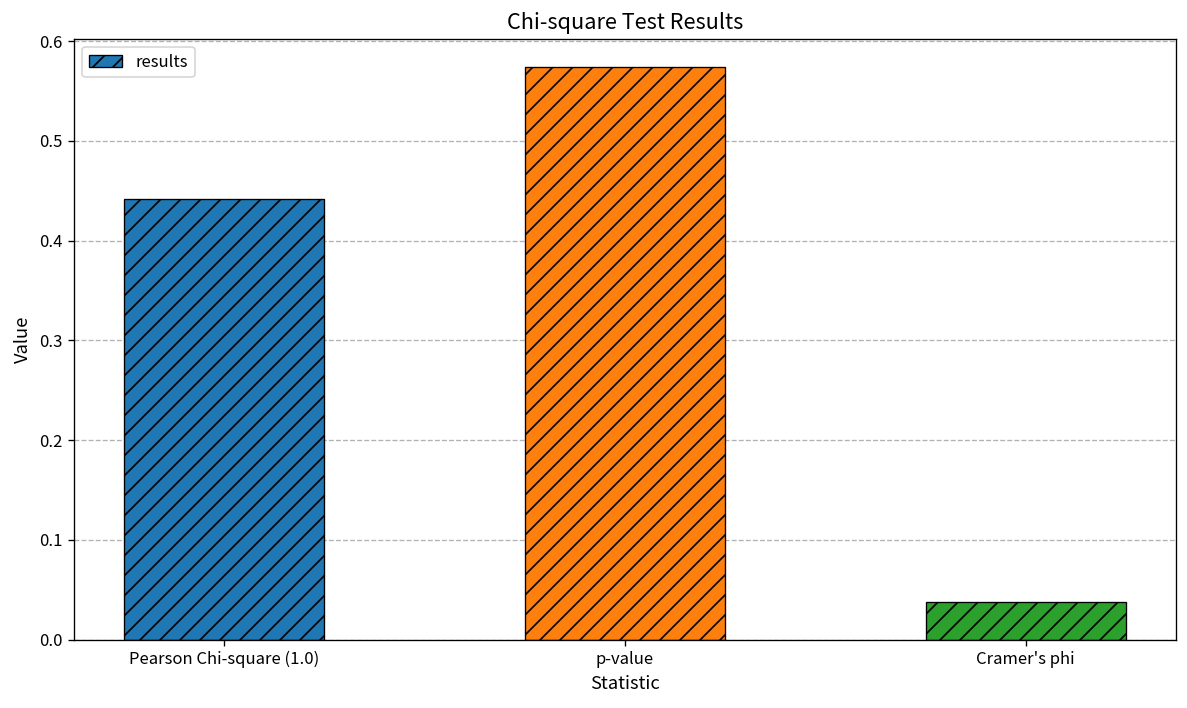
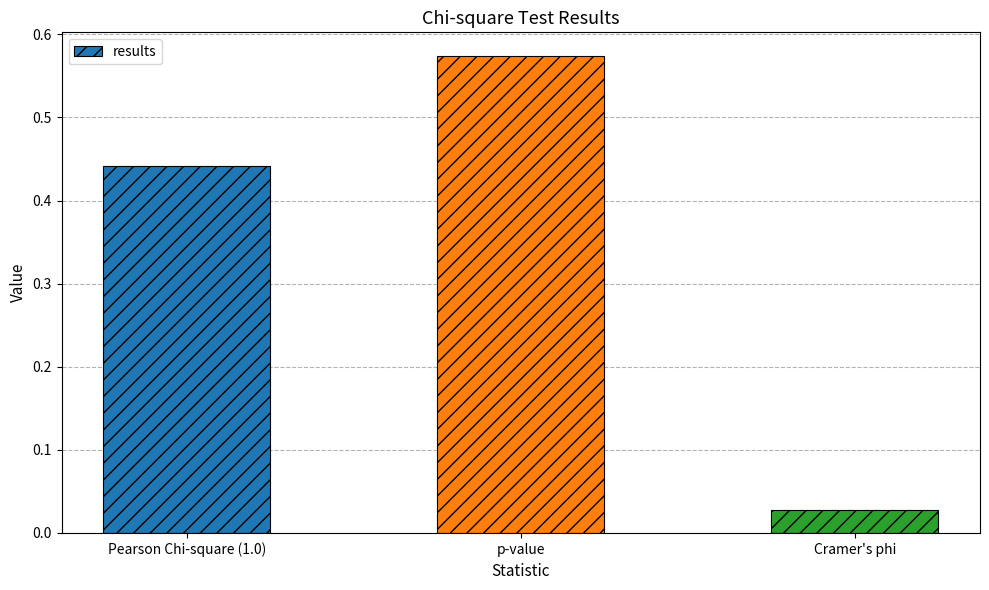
Cramer's phi: 0.04 -> 0.03
